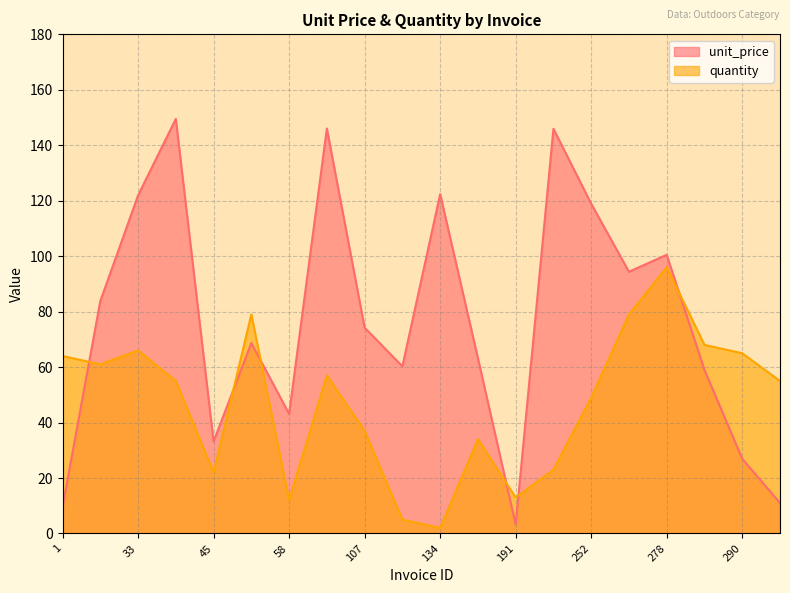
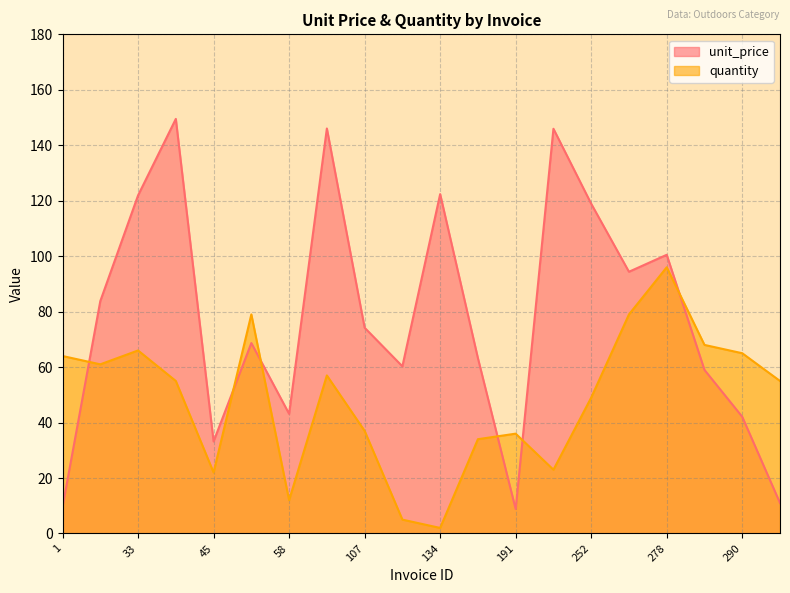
unit_price, 191: 3 -> 9
quantity, 191: 13 -> 36
unit_price, 290: 27 -> 42
